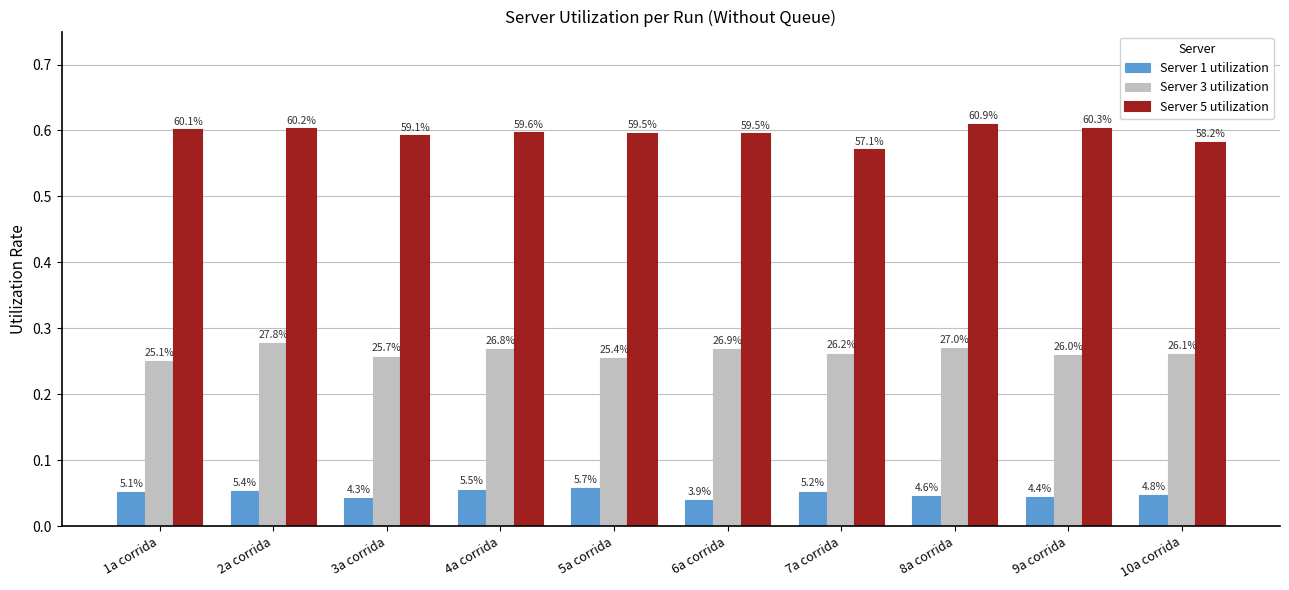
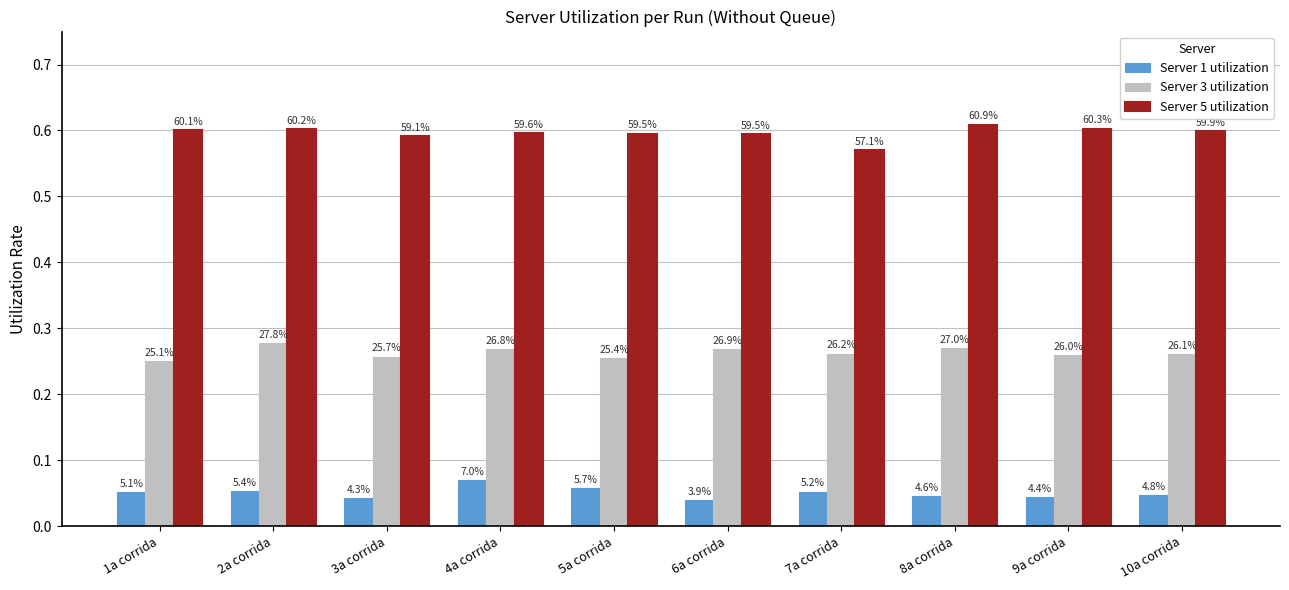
Server 1 utilization, 4a corrida: 5.5% -> 7.0%
Server 5 utilization, 10a corrida: 58.2% -> 59.9%
